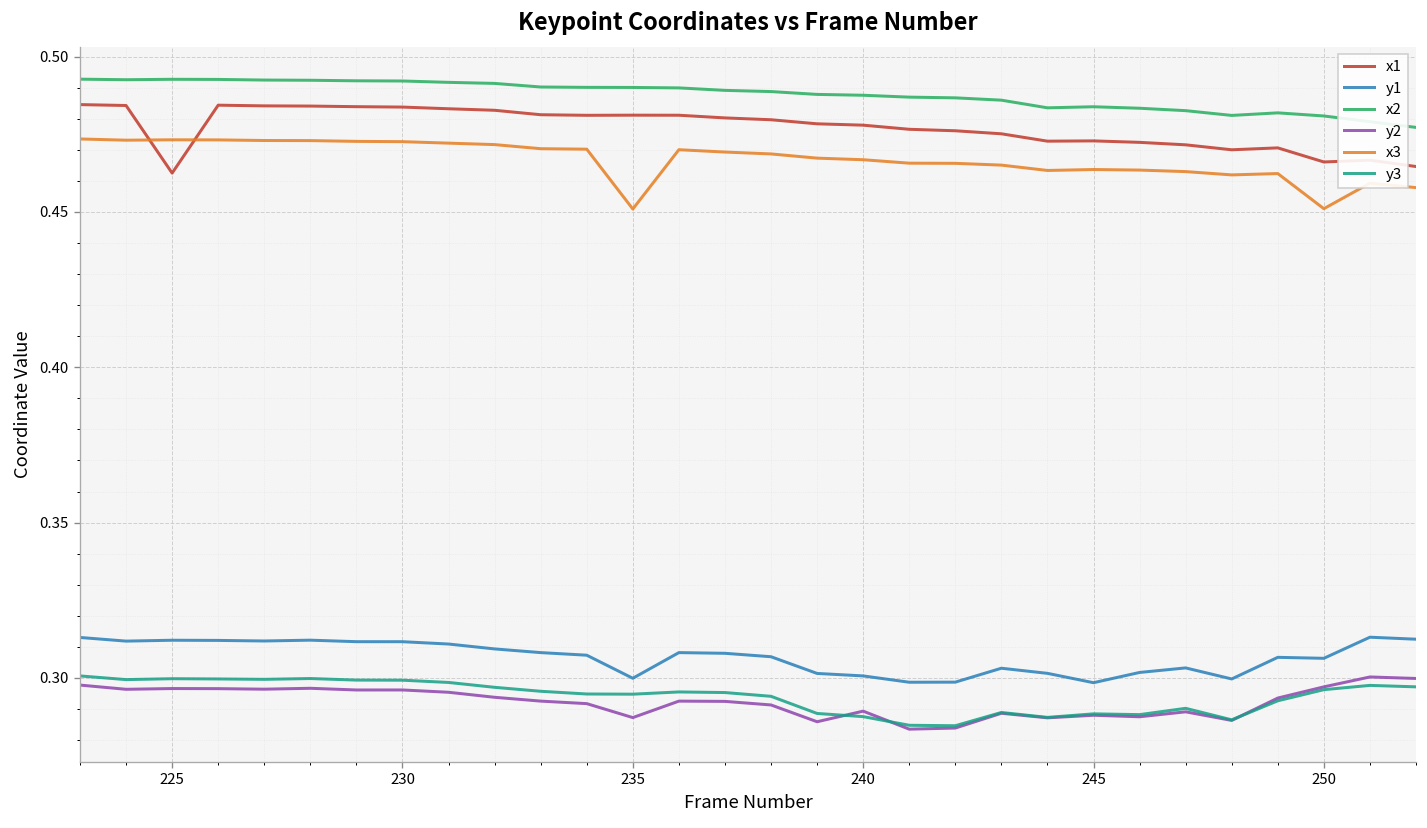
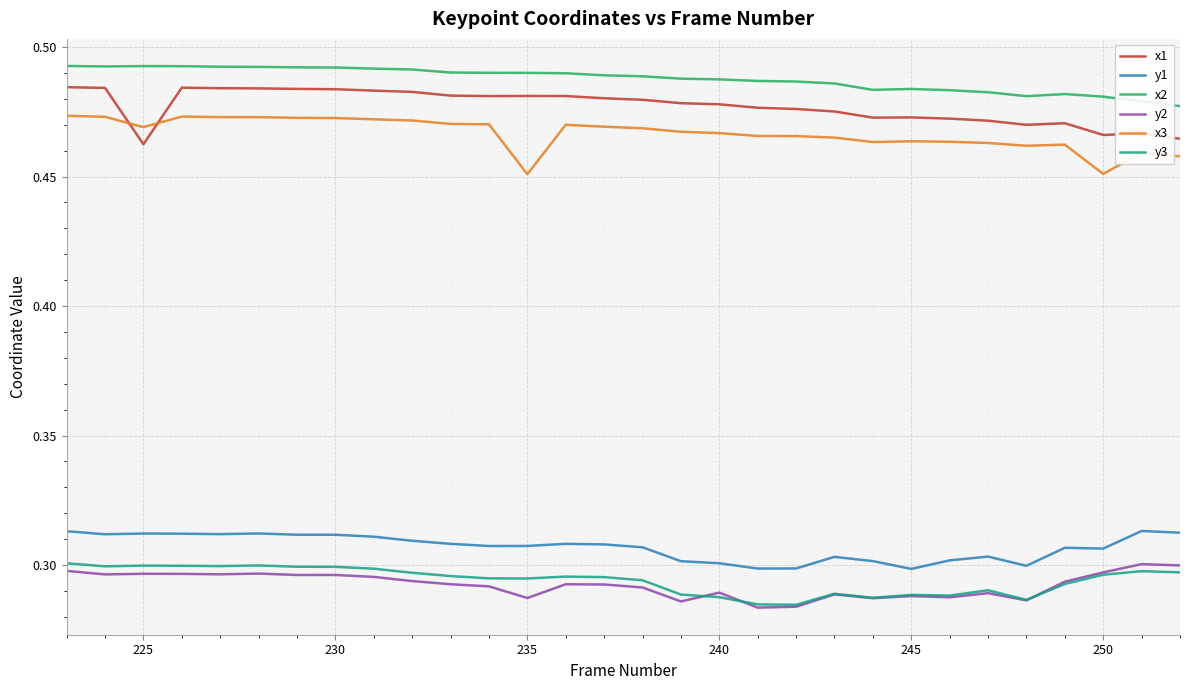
x3, 225: 0.473 -> 0.469
y1, 235: 0.300 -> 0.307
